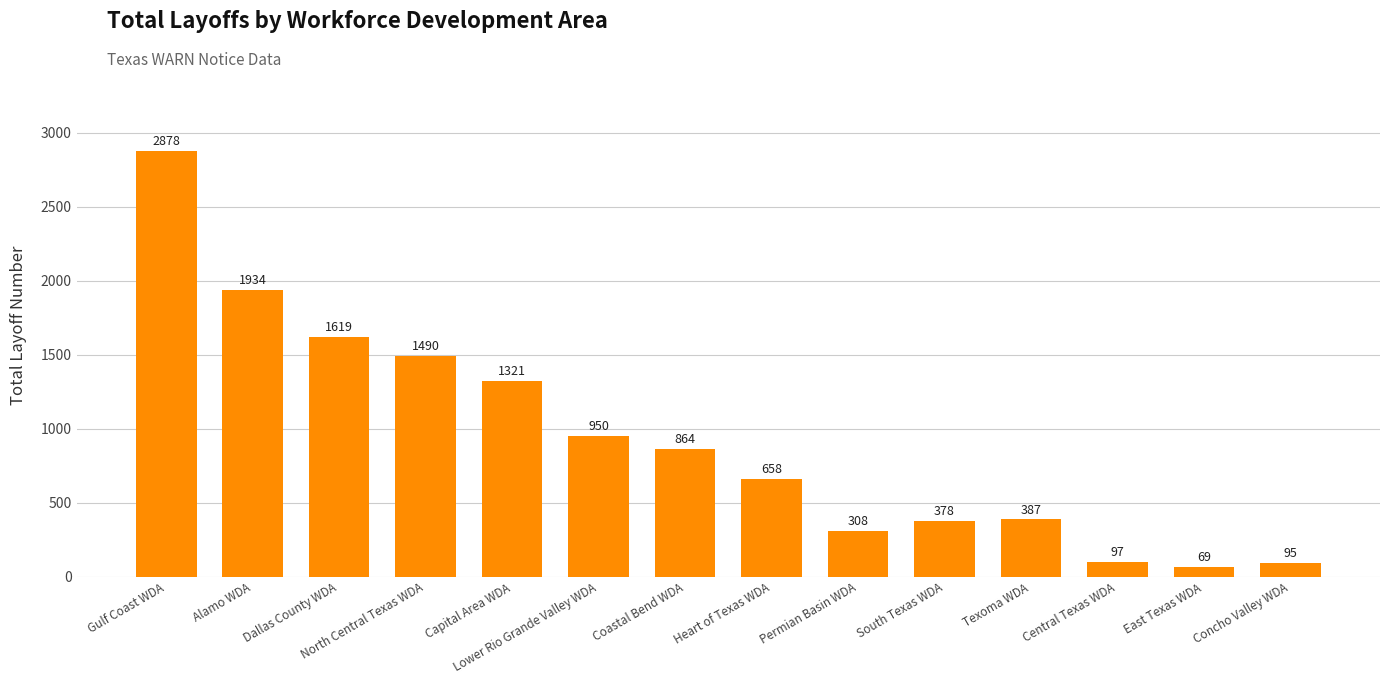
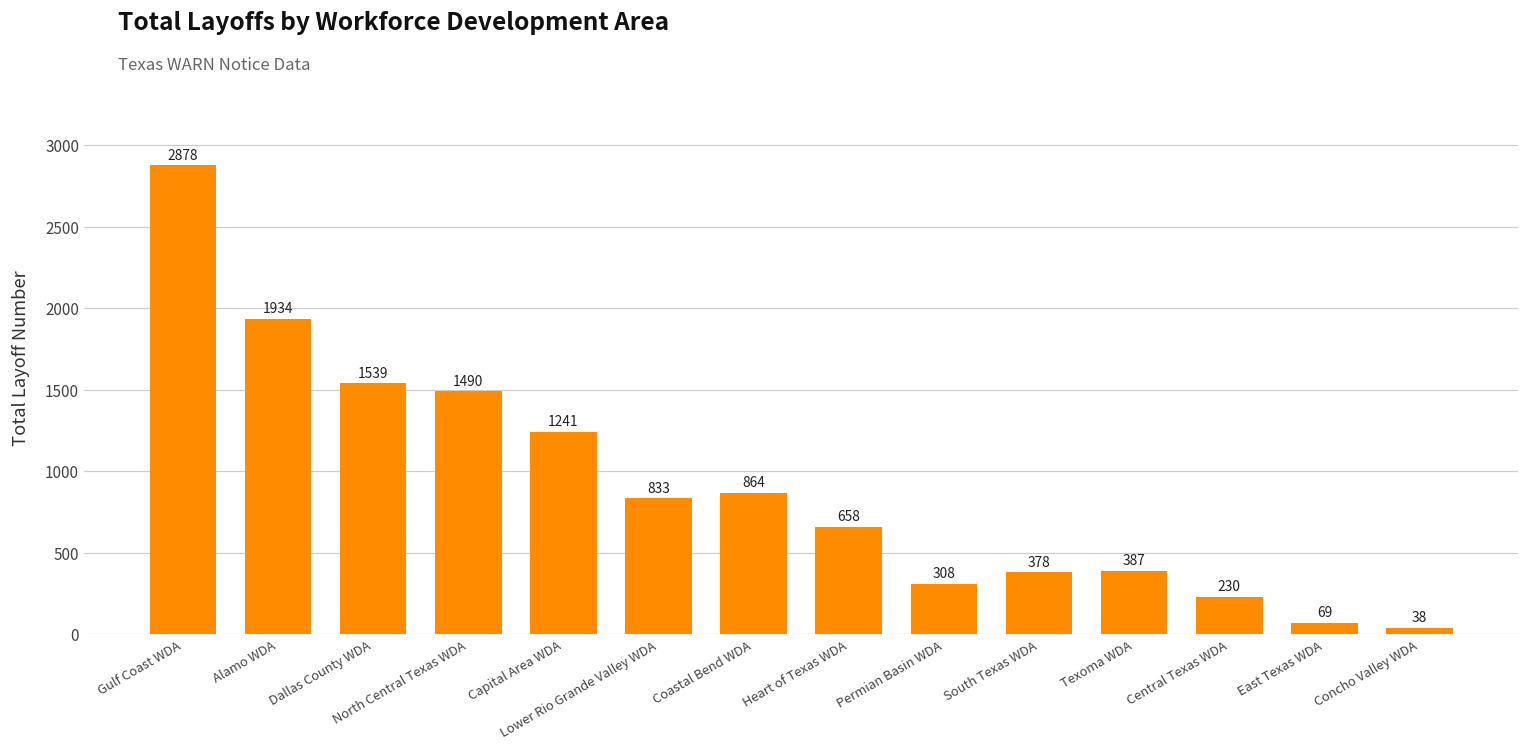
Dallas County WDA: 1619 -> 1539
Capital Area WDA: 1321 -> 1241
Lower Rio Grande Valley WDA: 950 -> 833
Central Texas WDA: 97 -> 230
Concho Valley WDA: 95 -> 38
